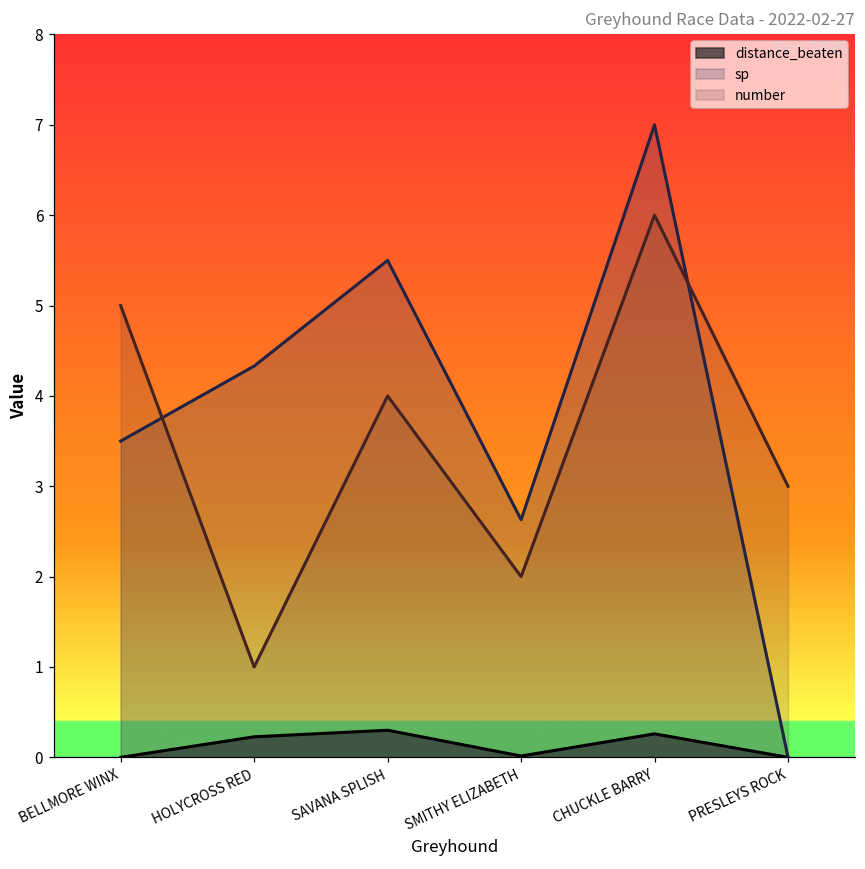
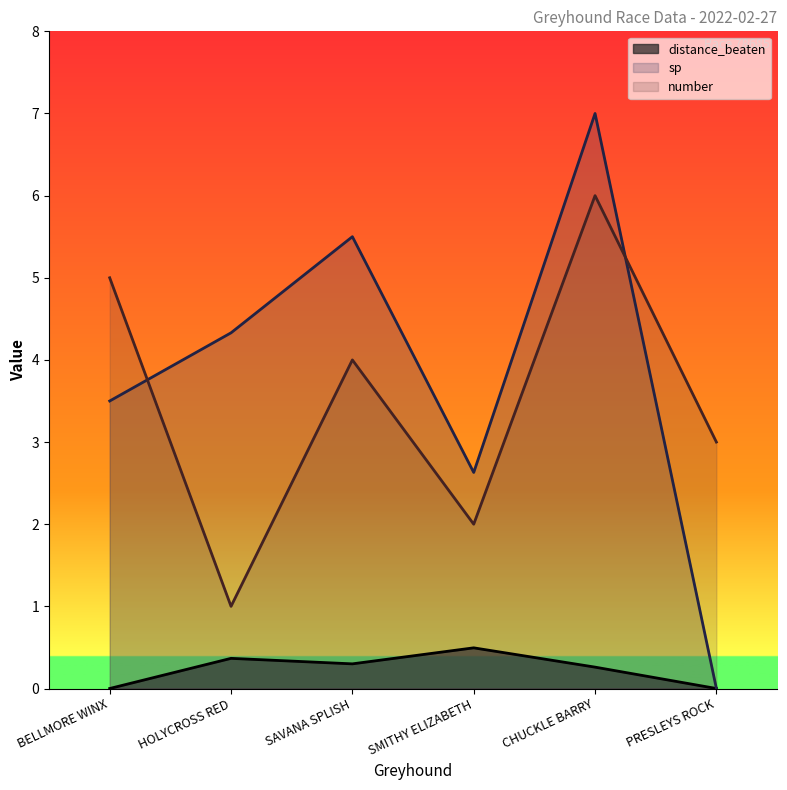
distance_beaten, HOLYCROSS RED: 0.2 -> 0.4
distance_beaten, SMITHY ELIZABETH: 0.0 -> 0.5
